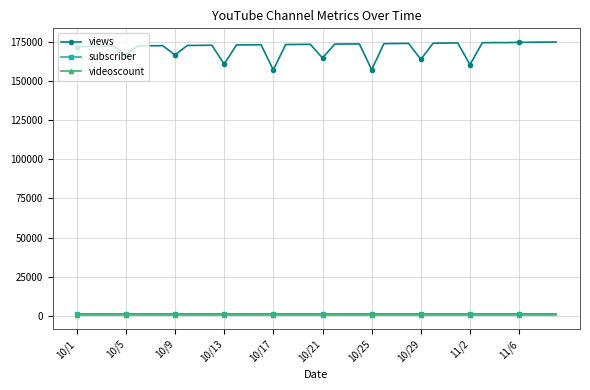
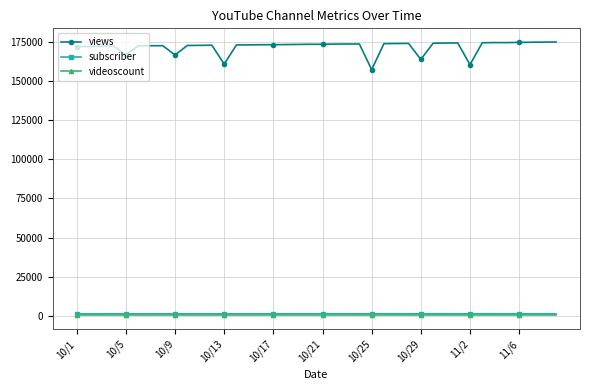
views, 10/17: 157000 -> 173000
views, 10/21: 165000 -> 174000
